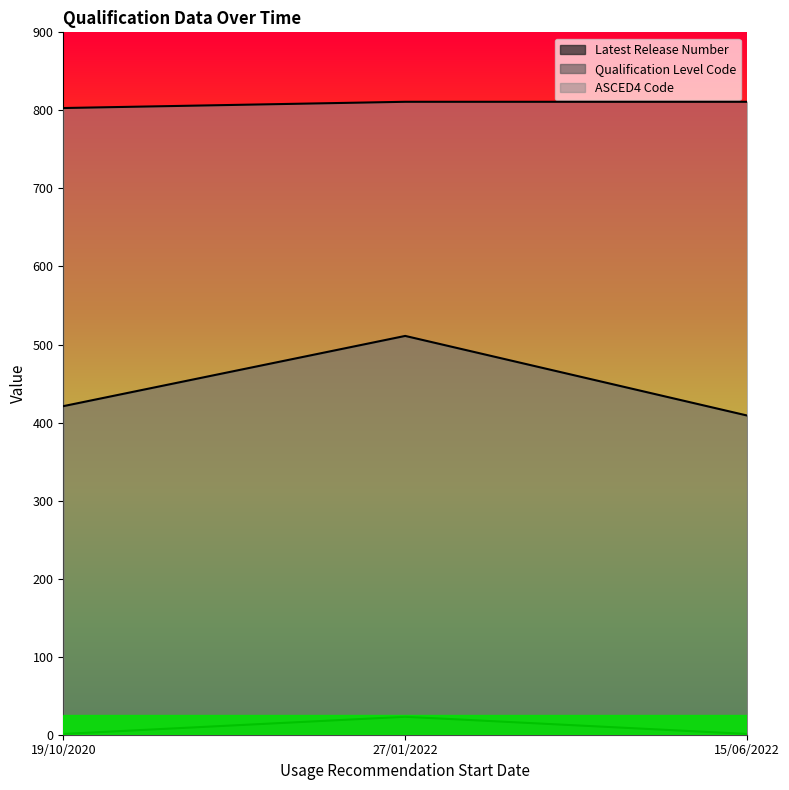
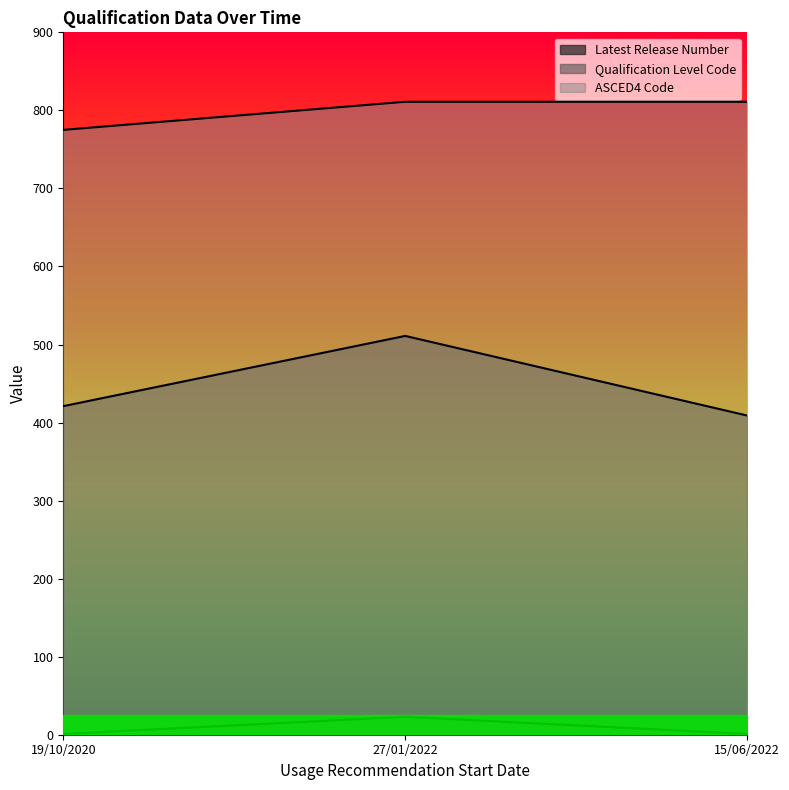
ASCED4 Code, 19/10/2020: 800 -> 780
